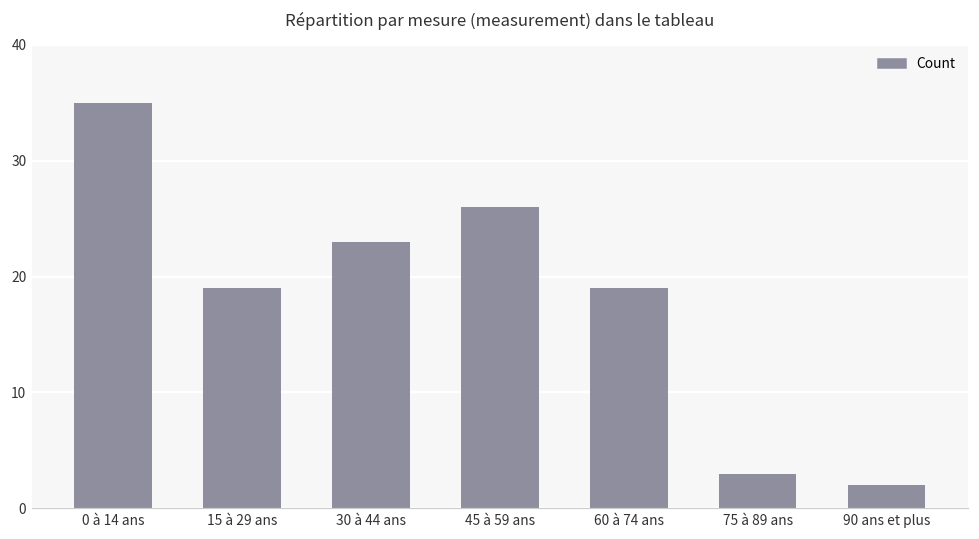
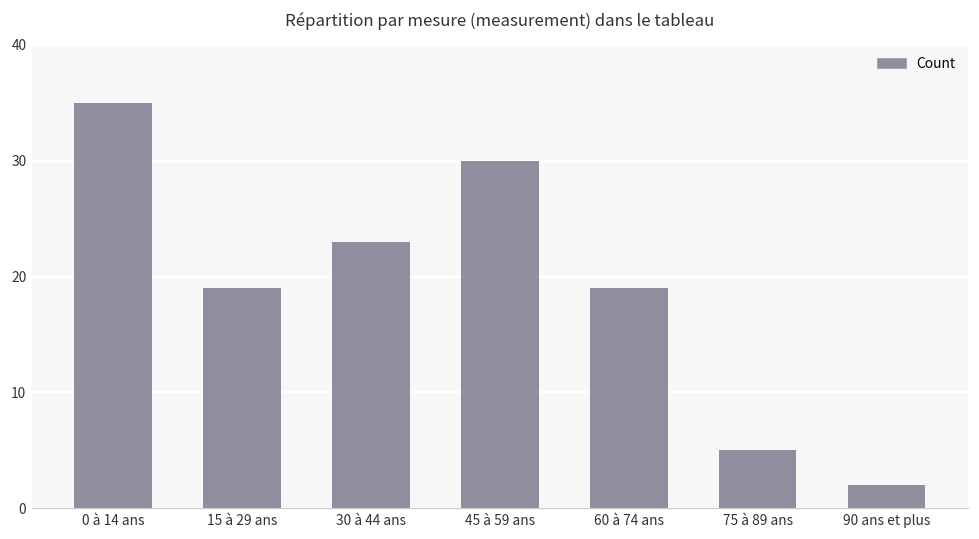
45 à 59 ans: 26 -> 30
75 à 89 ans: 3 -> 5
